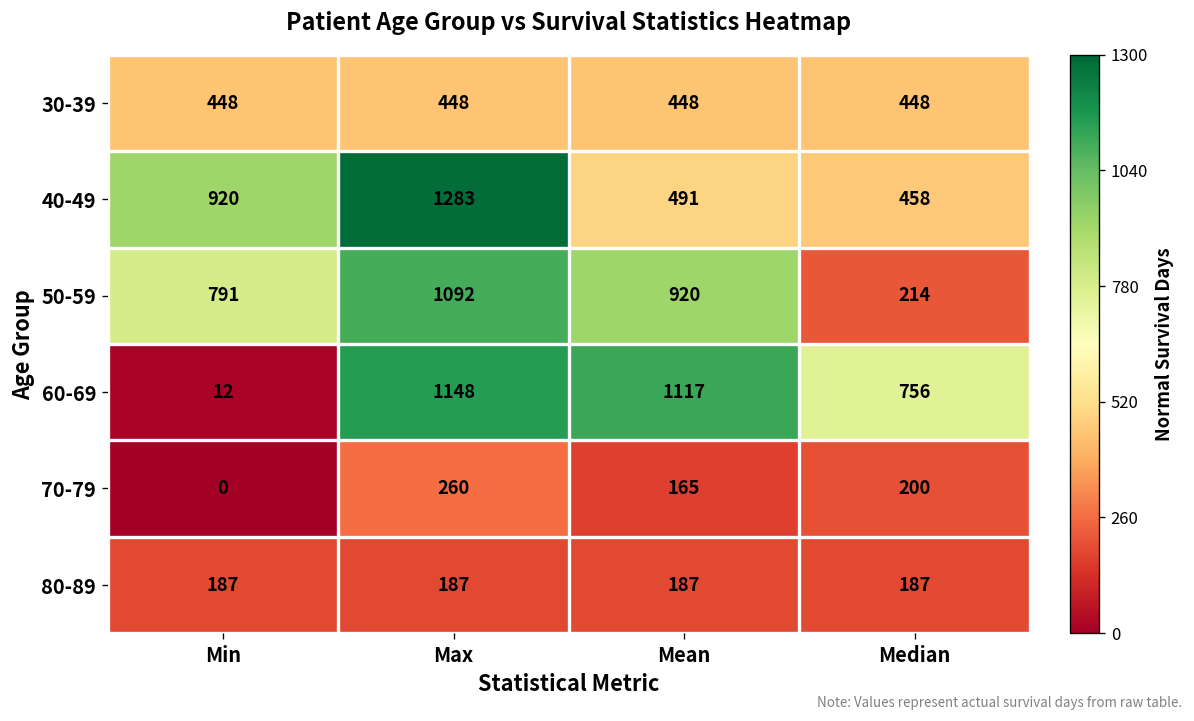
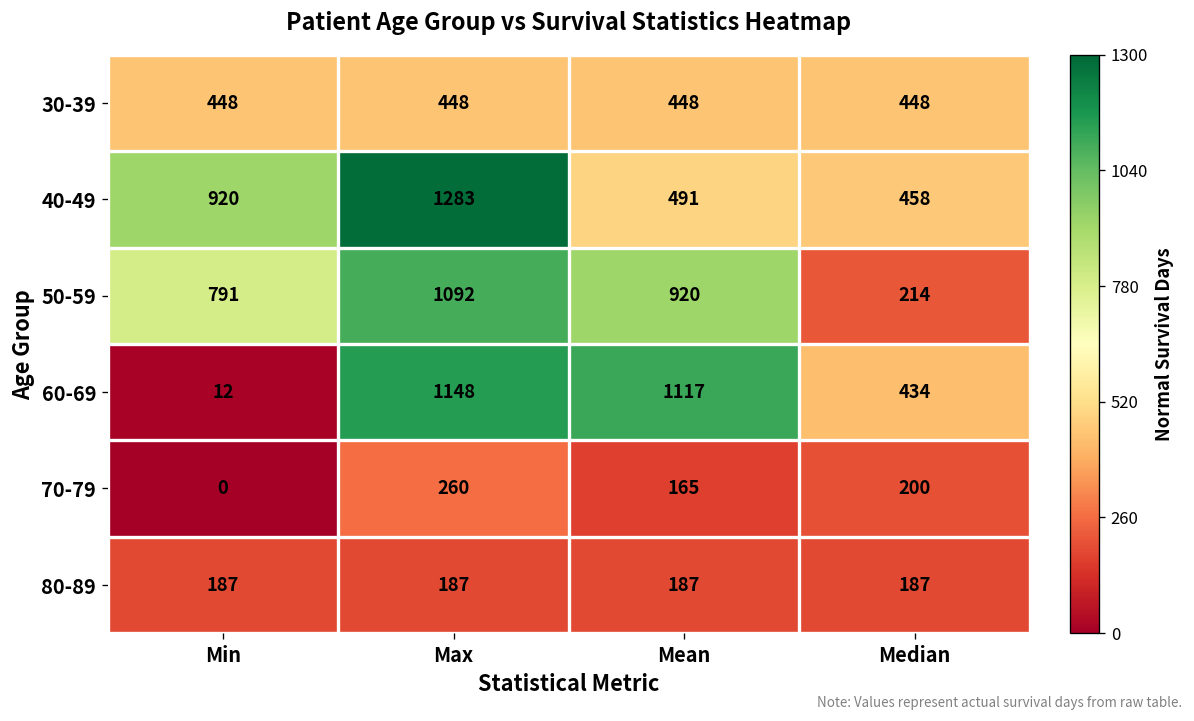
60-69, Median: 756 -> 434
